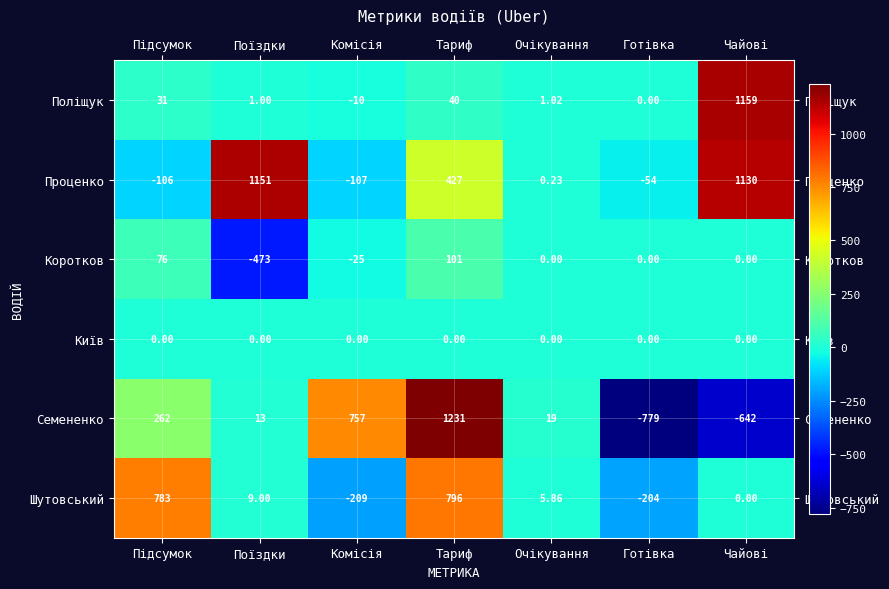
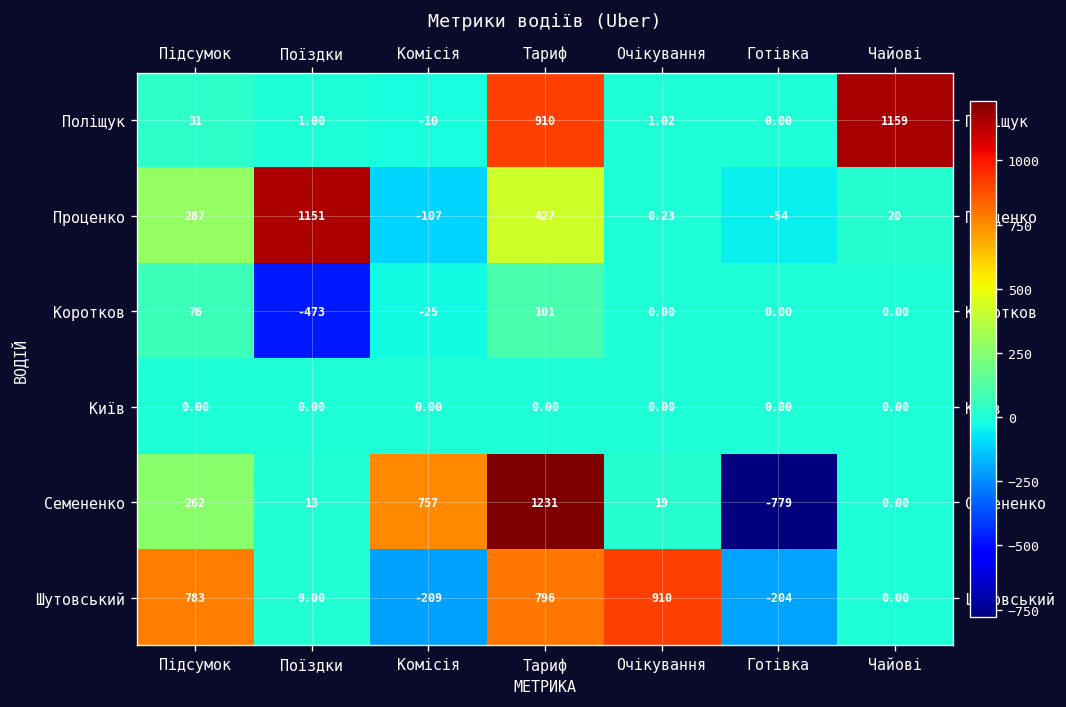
Поліщук, Тариф: 40 -> 910
Проценко, Підсумок: -106 -> 287
Проценко, Чайові: 1130 -> 20
Семененко, Чайові: -642 -> 0.00
Шутовський, Очікування: 5.86 -> 910
